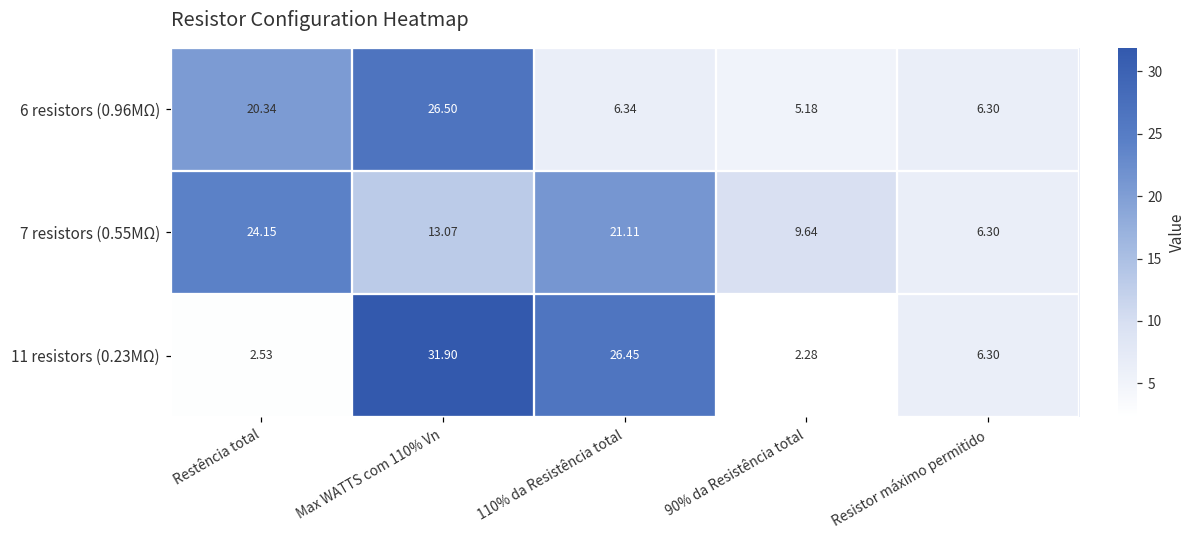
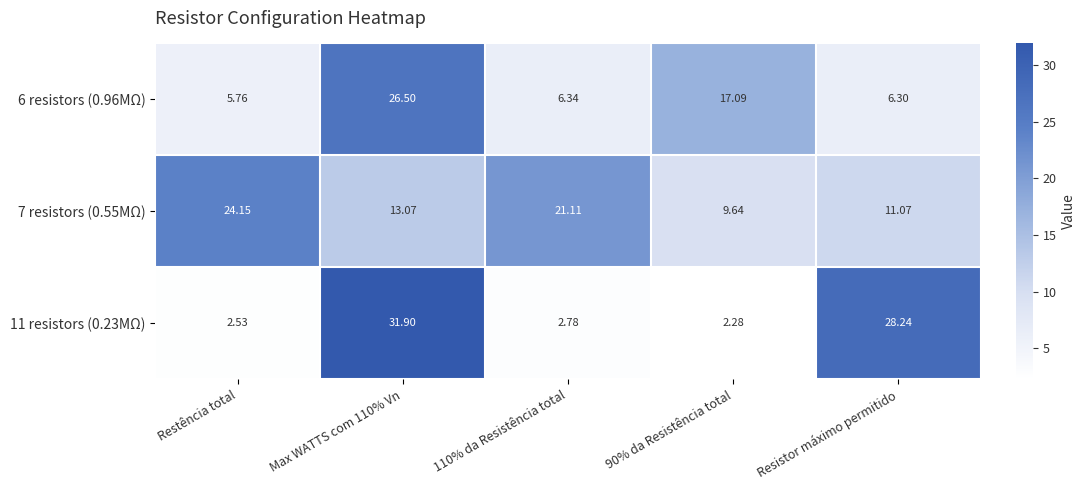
6 resistors (0.96MΩ), Restência total: 20.34 -> 5.76
6 resistors (0.96MΩ), 90% da Resistência total: 5.18 -> 17.09
7 resistors (0.55MΩ), Resistor máximo permitido: 6.30 -> 11.07
11 resistors (0.23MΩ), 110% da Resistência total: 26.45 -> 2.78
11 resistors (0.23MΩ), Resistor máximo permitido: 6.30 -> 28.24
